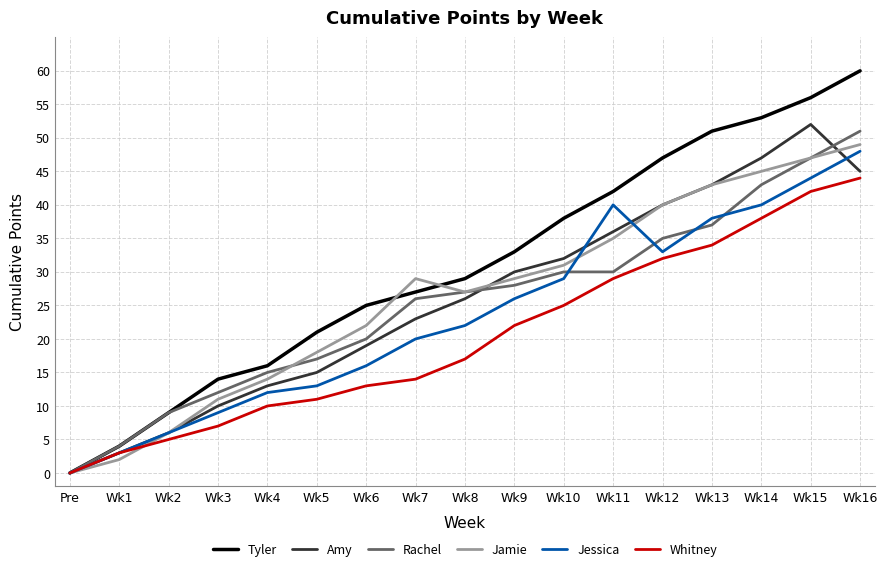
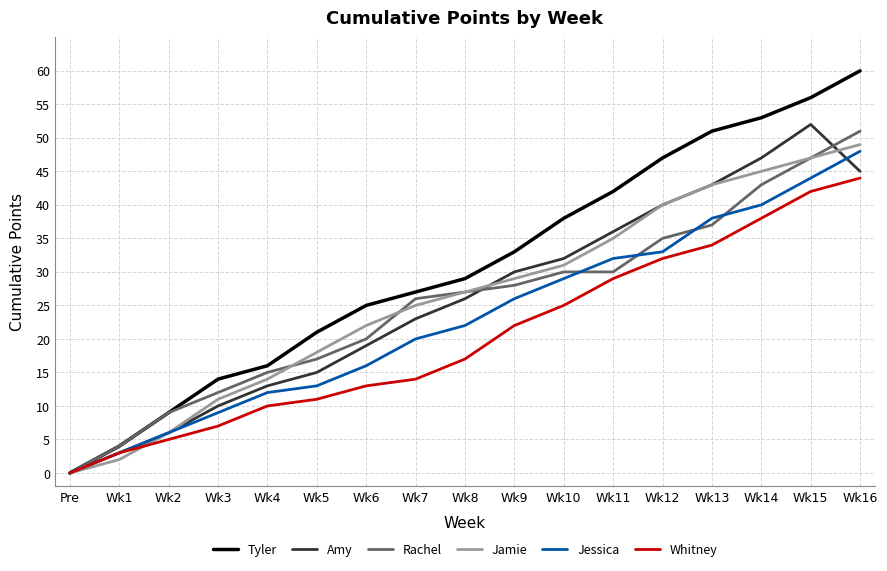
Jamie, Wk7: 29 -> 25
Jessica, Wk11: 40 -> 32
